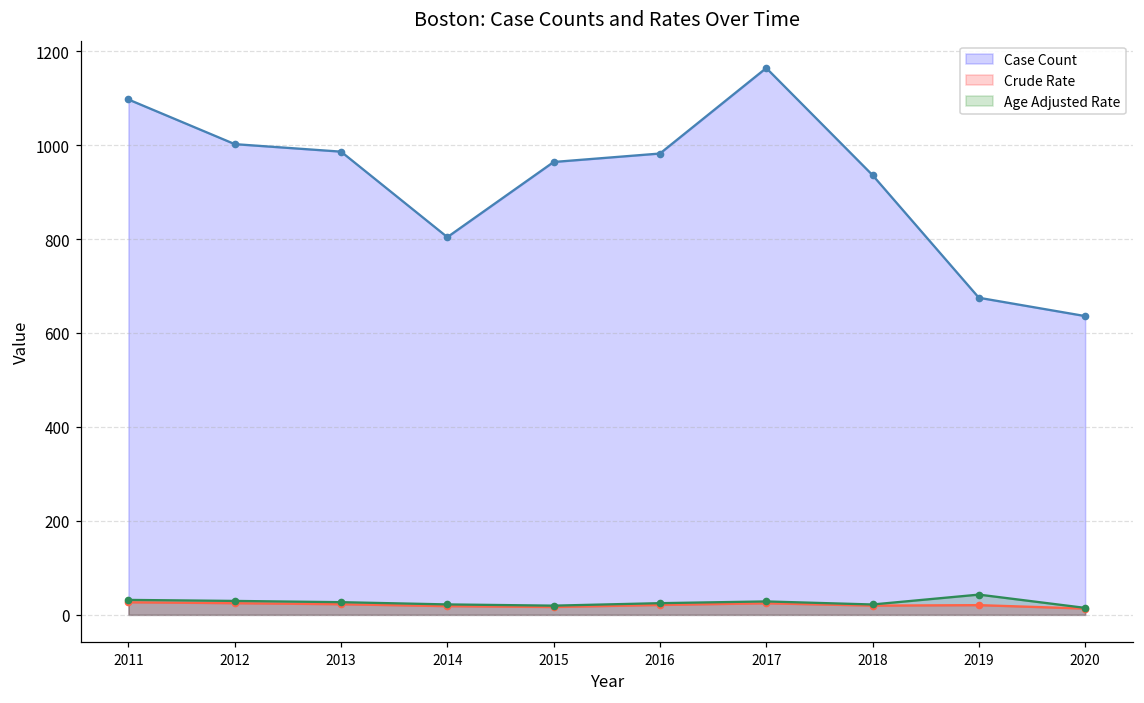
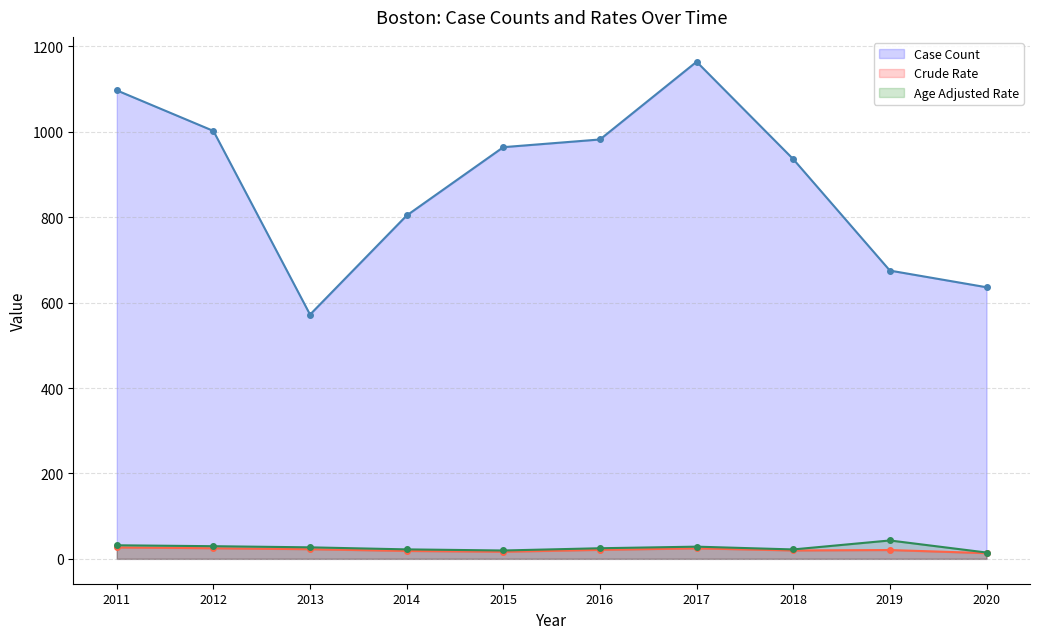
Case Count, 2013: 990 -> 570
